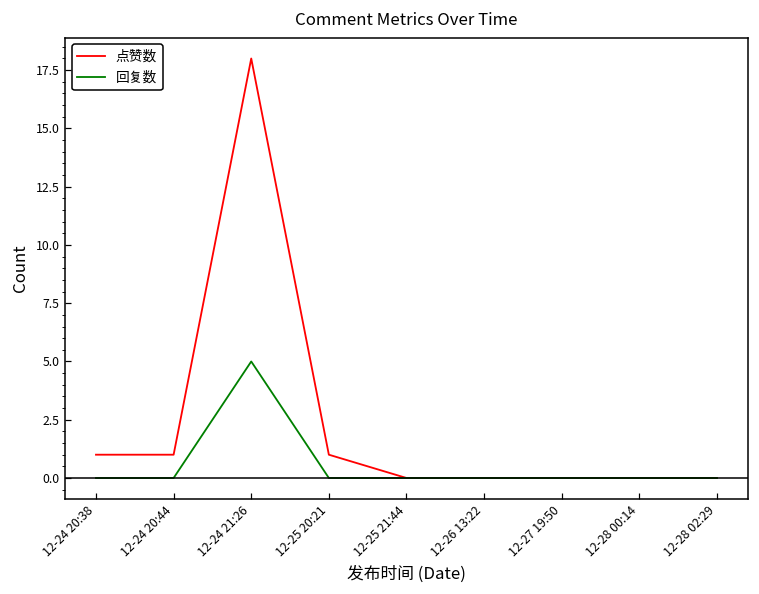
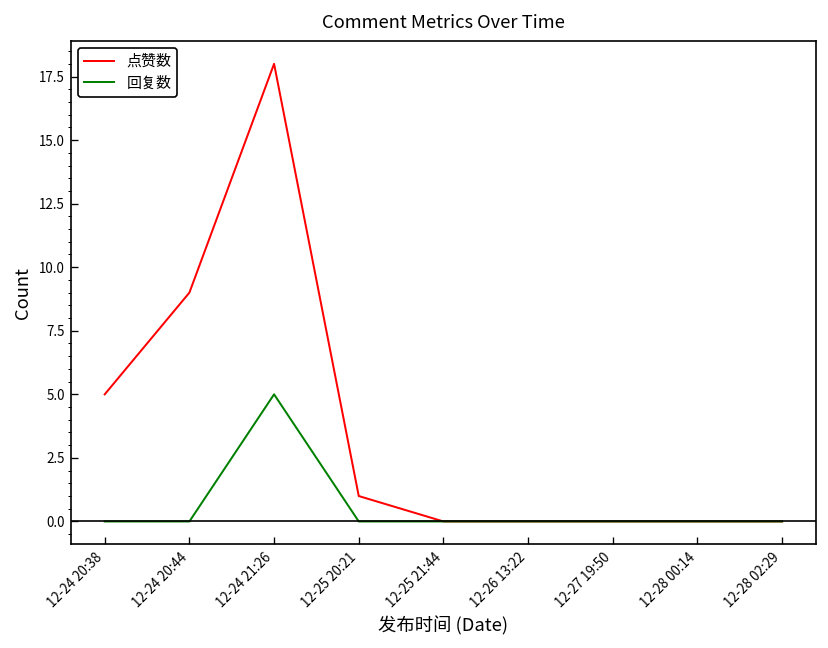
点赞数, 12-24 20:38: 1 -> 5
点赞数, 12-24 20:44: 1 -> 9
